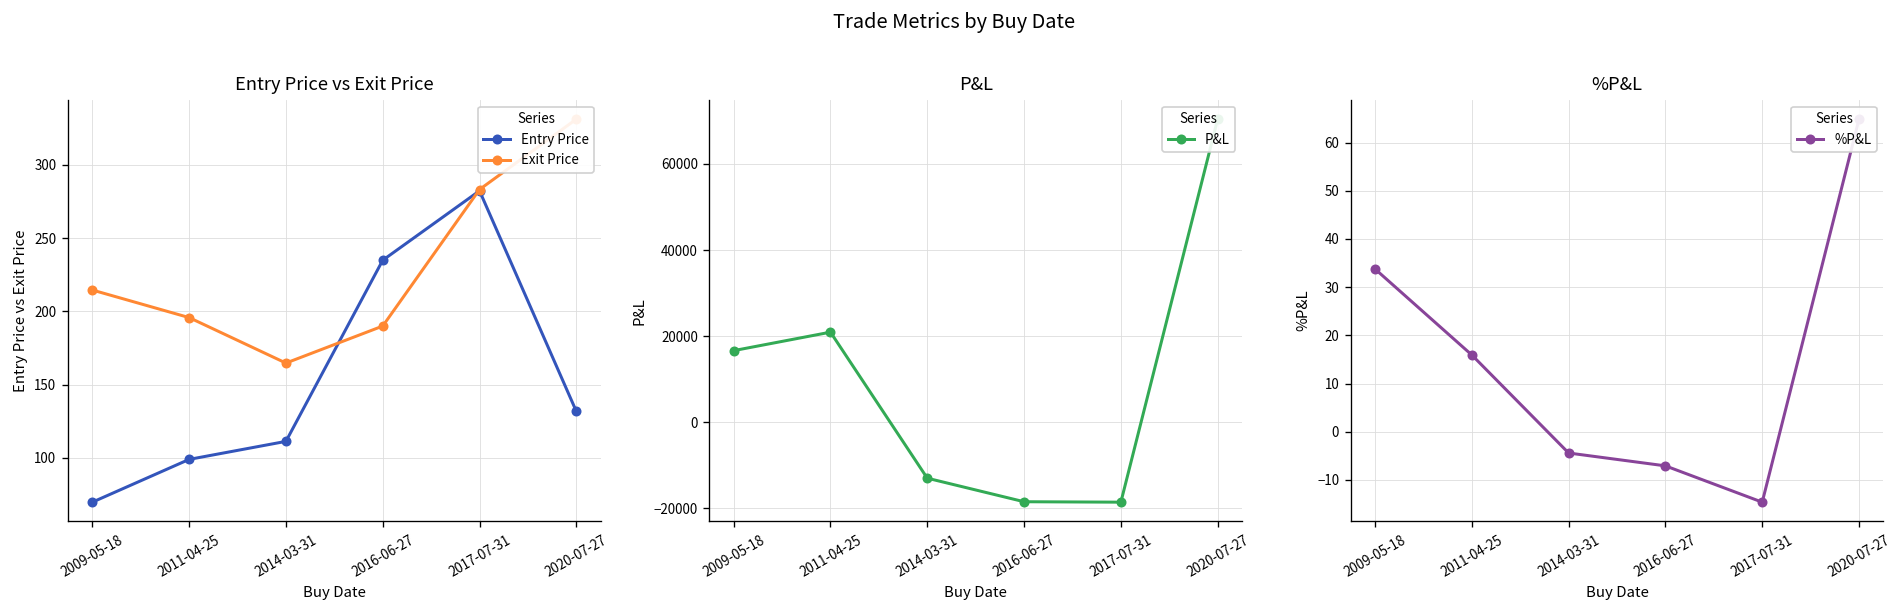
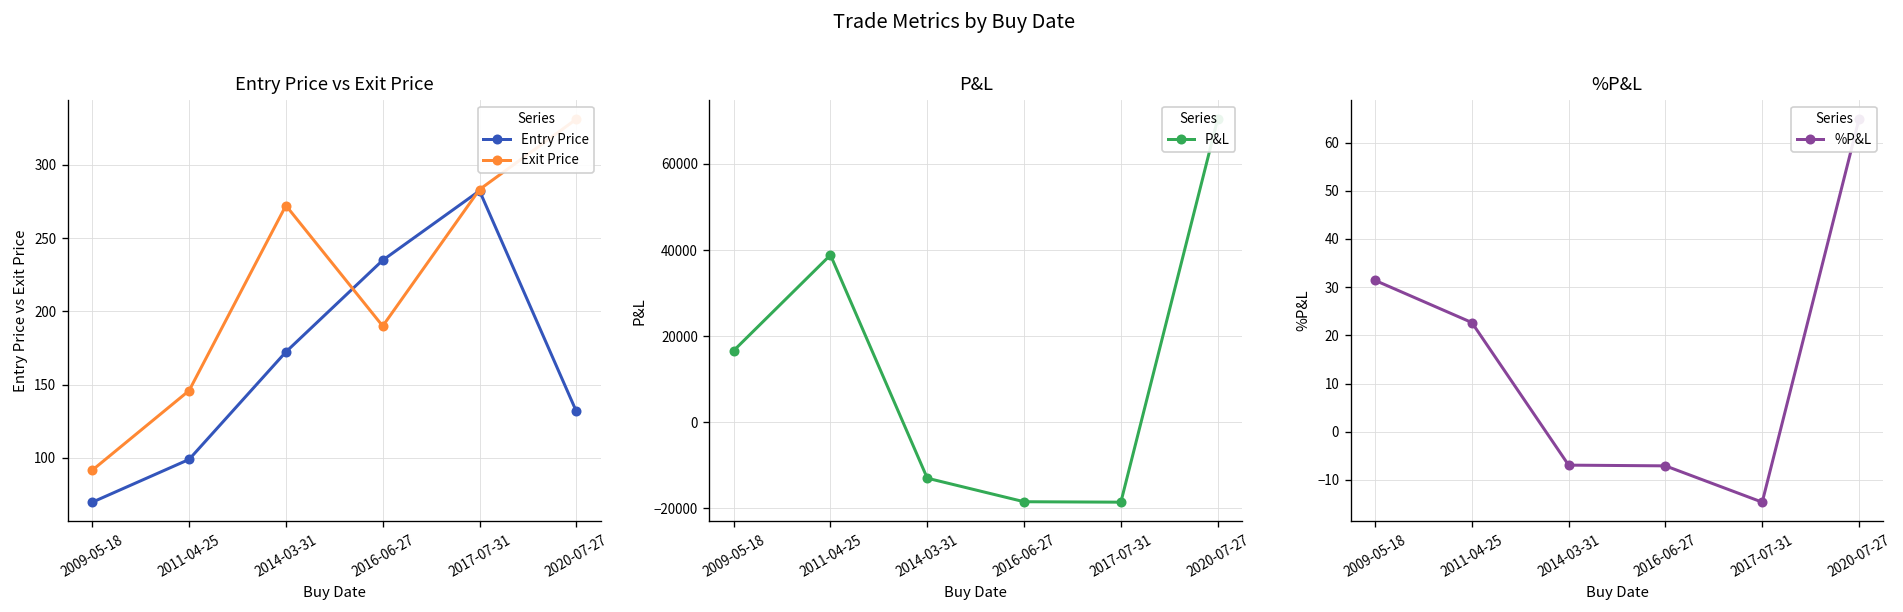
Entry Price vs Exit Price, Exit Price, 2009-05-18: 215 -> 92
Entry Price vs Exit Price, Exit Price, 2011-04-25: 196 -> 146
Entry Price vs Exit Price, Entry Price, 2014-03-31: 111 -> 172
Entry Price vs Exit Price, Exit Price, 2014-03-31: 165 -> 272
P&L, 2011-04-25: 21000 -> 39000
%P&L, 2009-05-18: 34 -> 31
%P&L, 2011-04-25: 16 -> 23
%P&L, 2014-03-31: -4 -> -7
